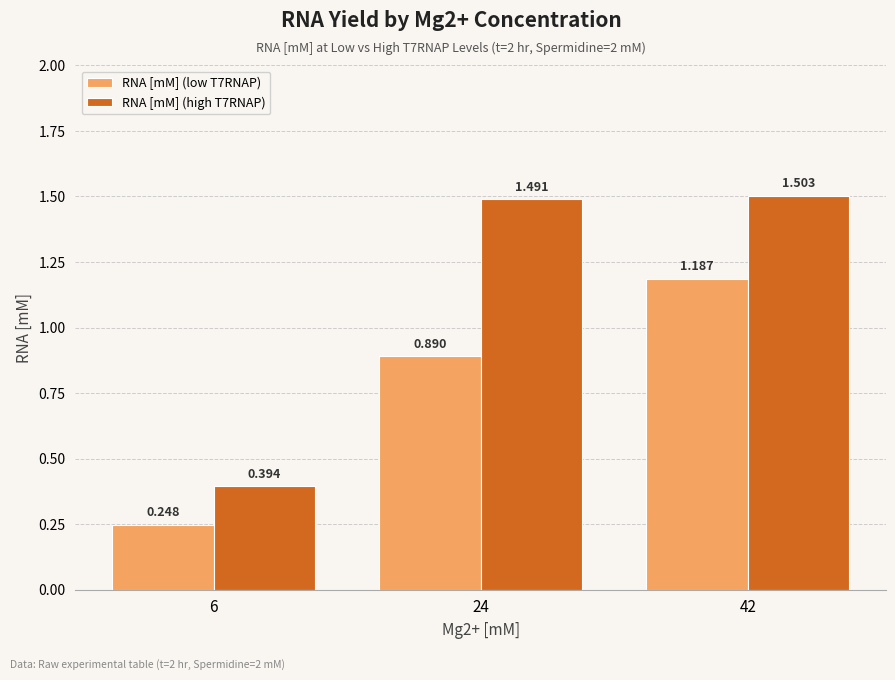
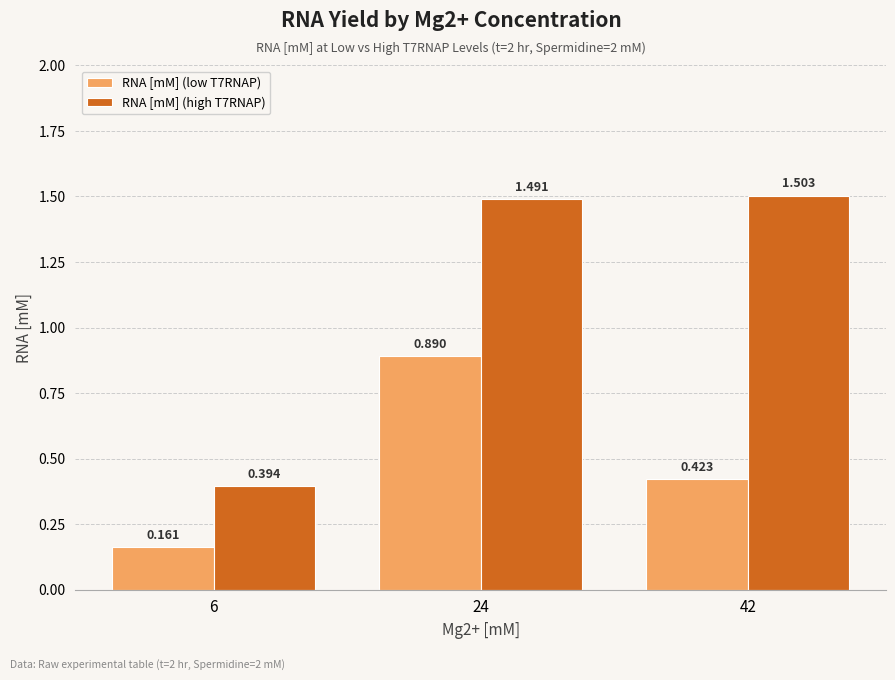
RNA [mM] (low T7RNAP), 6: 0.248 -> 0.161
RNA [mM] (low T7RNAP), 42: 1.187 -> 0.423
